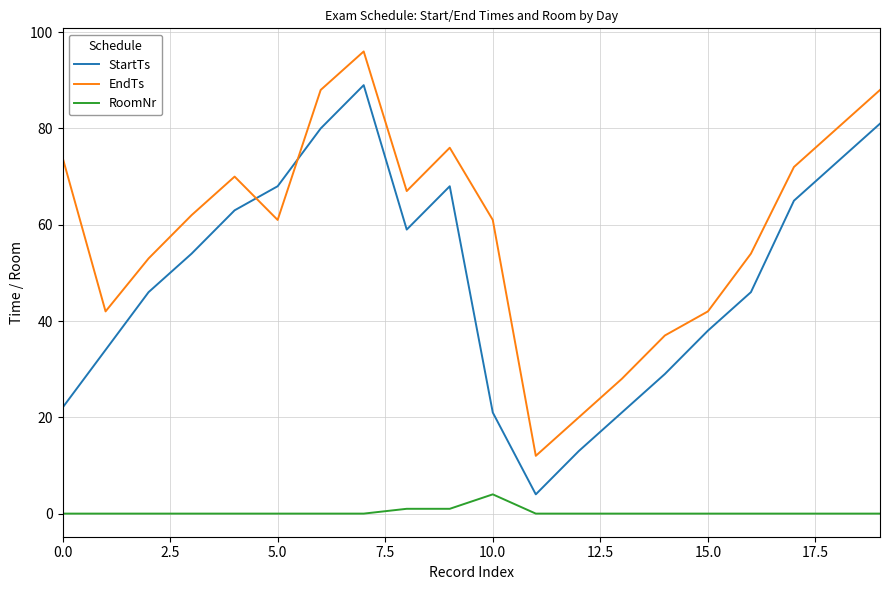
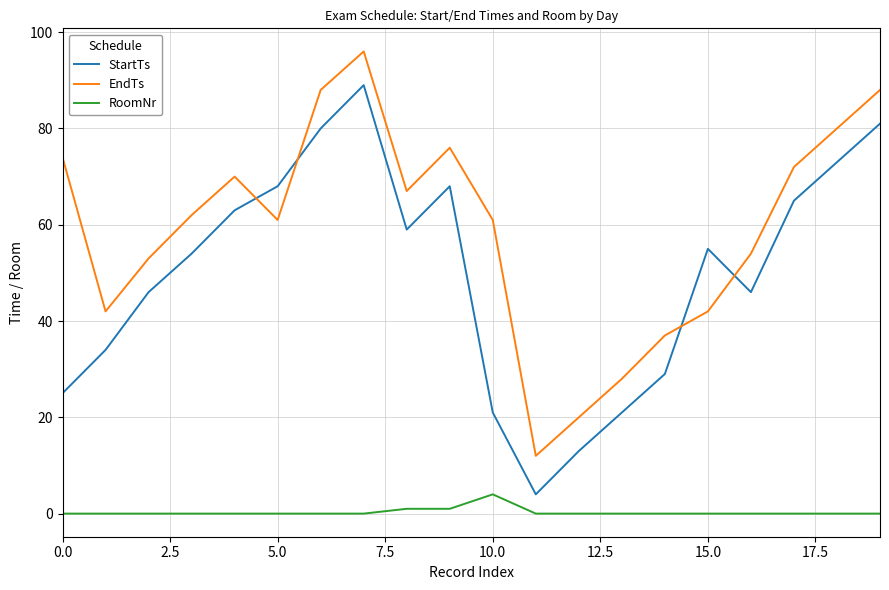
StartTs, 0.0: 22 -> 25
StartTs, 15.0: 38 -> 55
